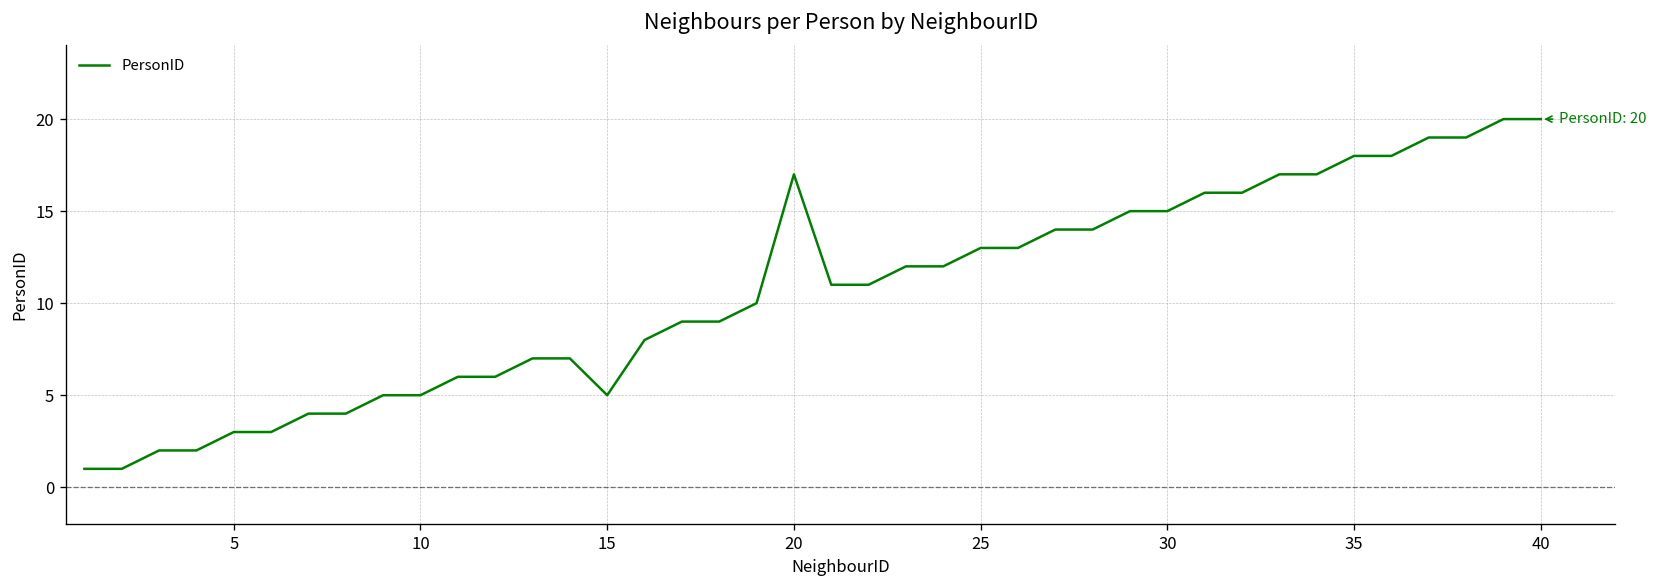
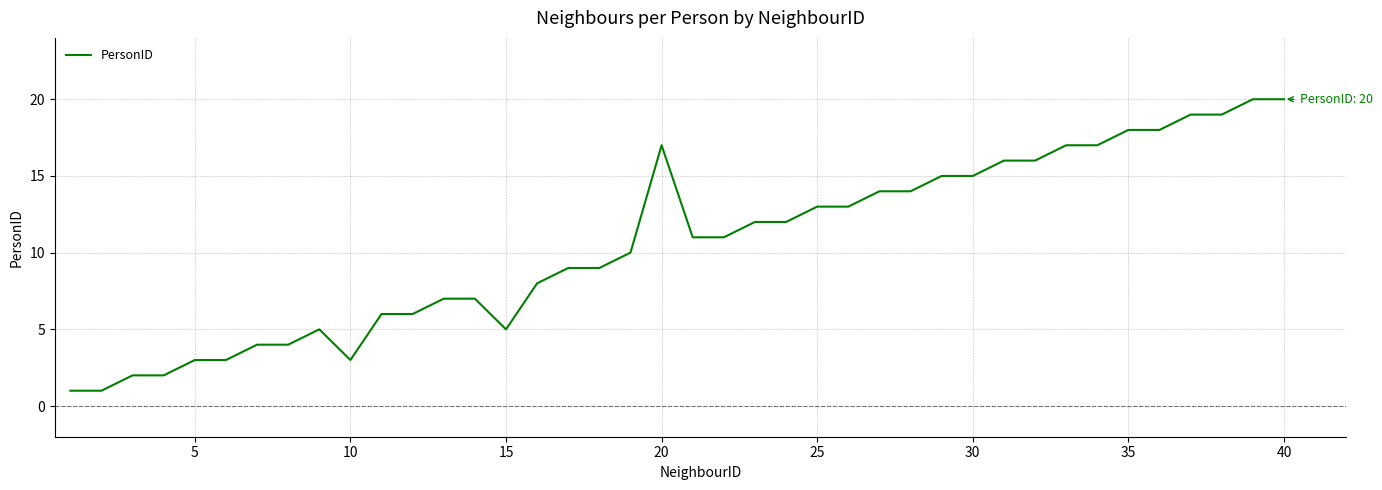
10: 5 -> 3
